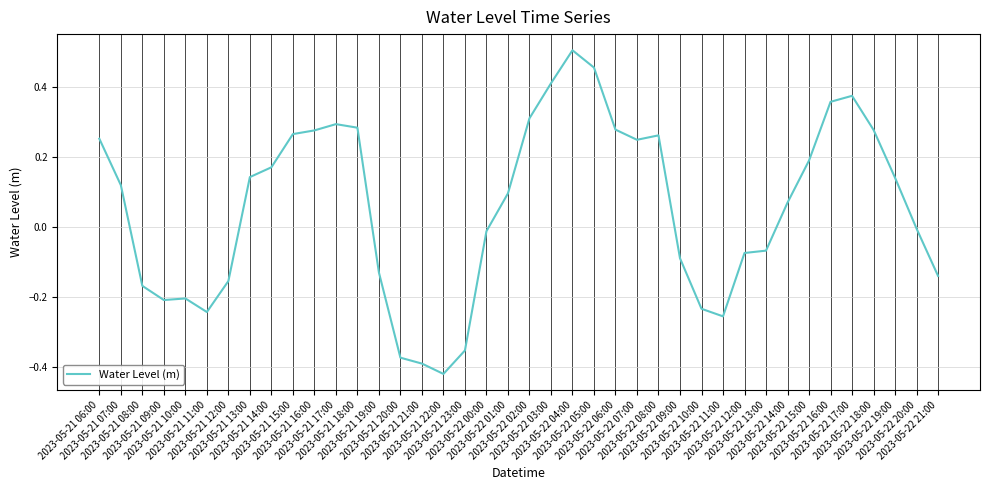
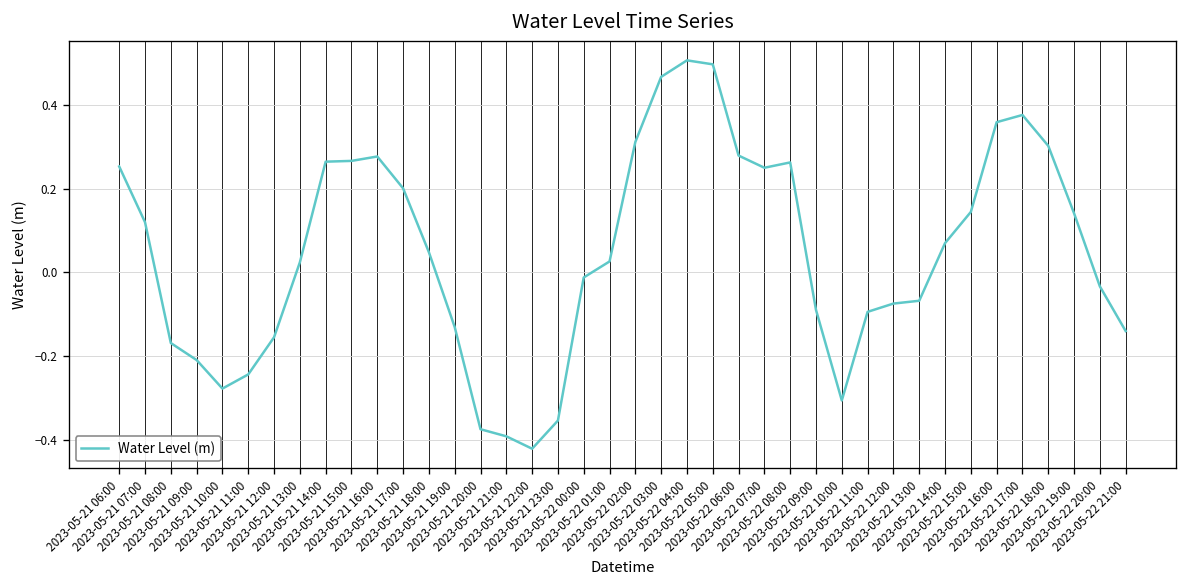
2023-05-21 10:00: -0.20 -> -0.28
2023-05-21 13:00: 0.14 -> 0.02
2023-05-21 14:00: 0.17 -> 0.26
2023-05-21 17:00: 0.29 -> 0.20
2023-05-21 18:00: 0.28 -> 0.05
2023-05-22 01:00: 0.10 -> 0.03
2023-05-22 03:00: 0.41 -> 0.47
2023-05-22 05:00: 0.46 -> 0.50
2023-05-22 10:00: -0.23 -> -0.30
2023-05-22 11:00: -0.26 -> -0.09
2023-05-22 15:00: 0.19 -> 0.14
2023-05-22 18:00: 0.28 -> 0.30
2023-05-22 20:00: 0.00 -> -0.03
